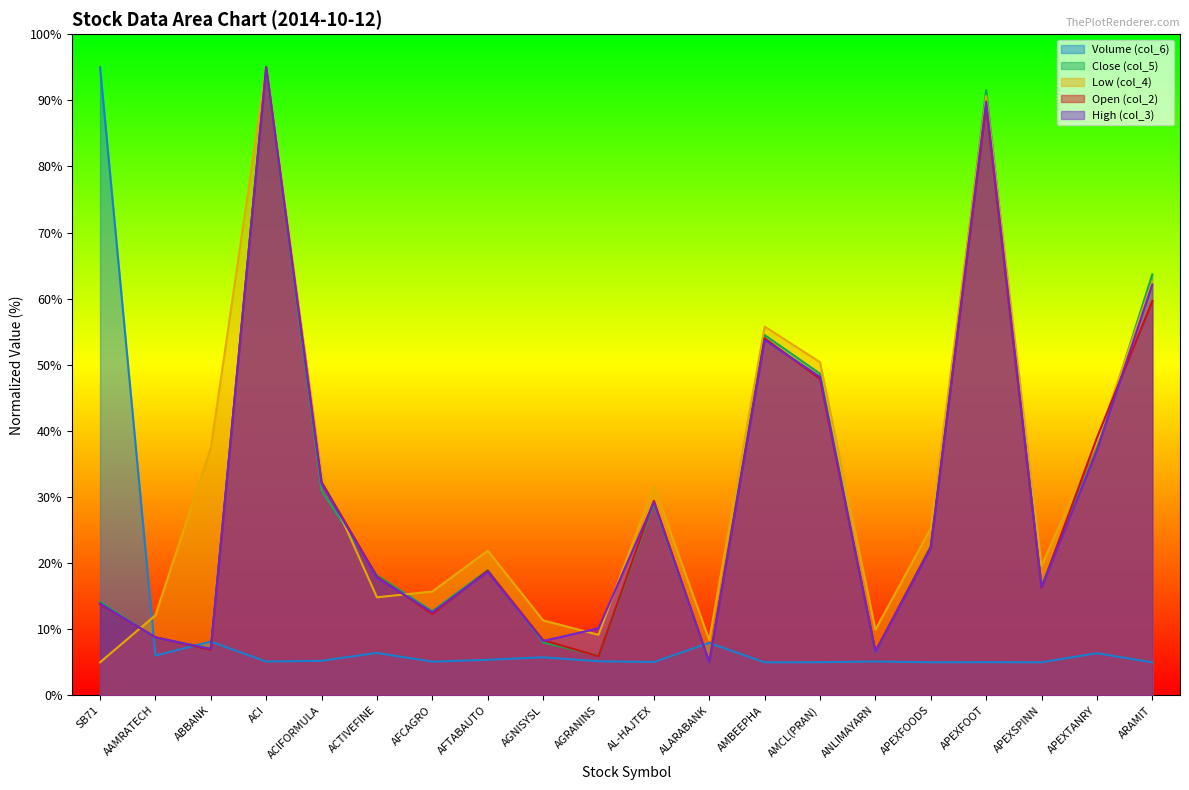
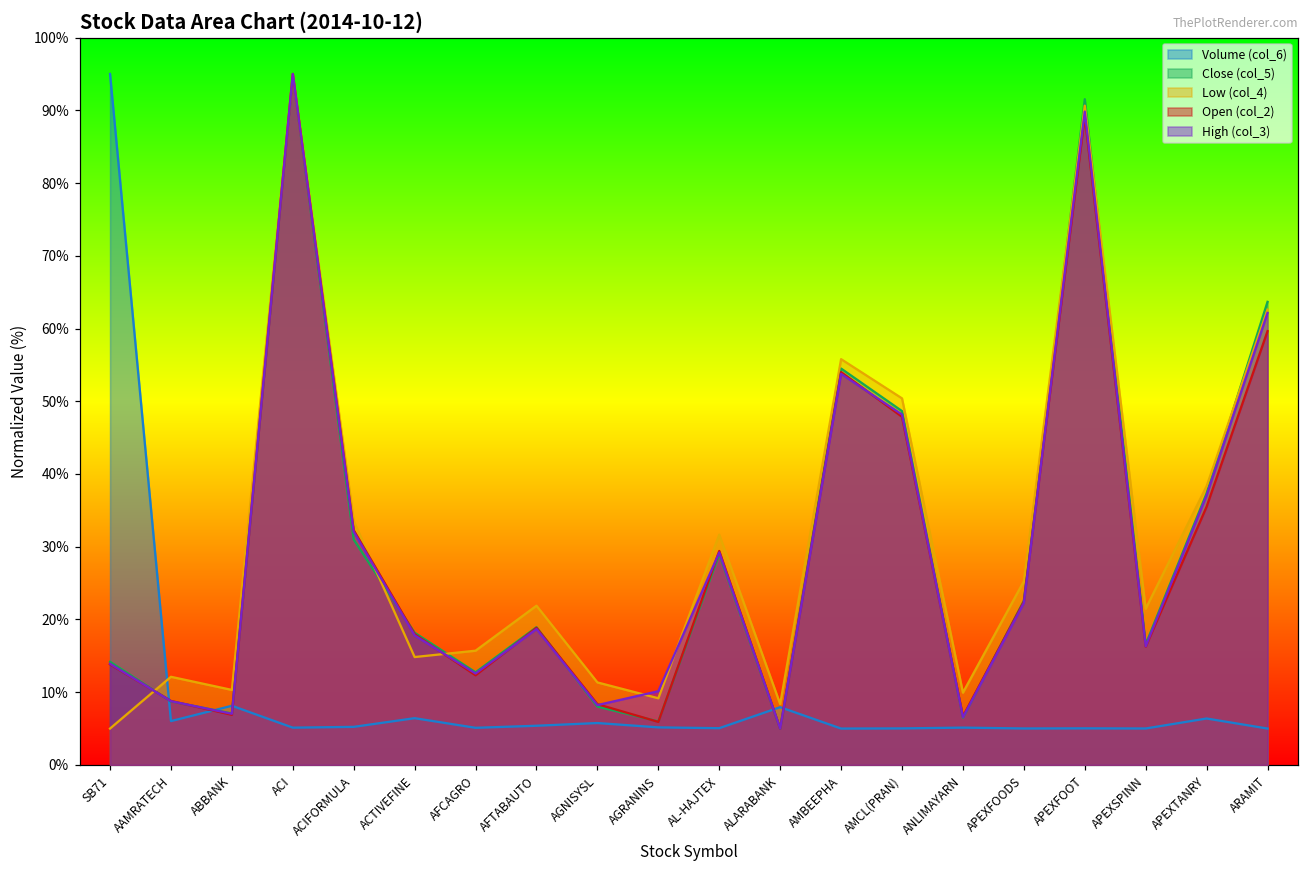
Low (col_4), ABBANK: 37% -> 10%
Low (col_4), APEXSPINN: 20% -> 21%
Open (col_2), APEXTANRY: 39% -> 36%
